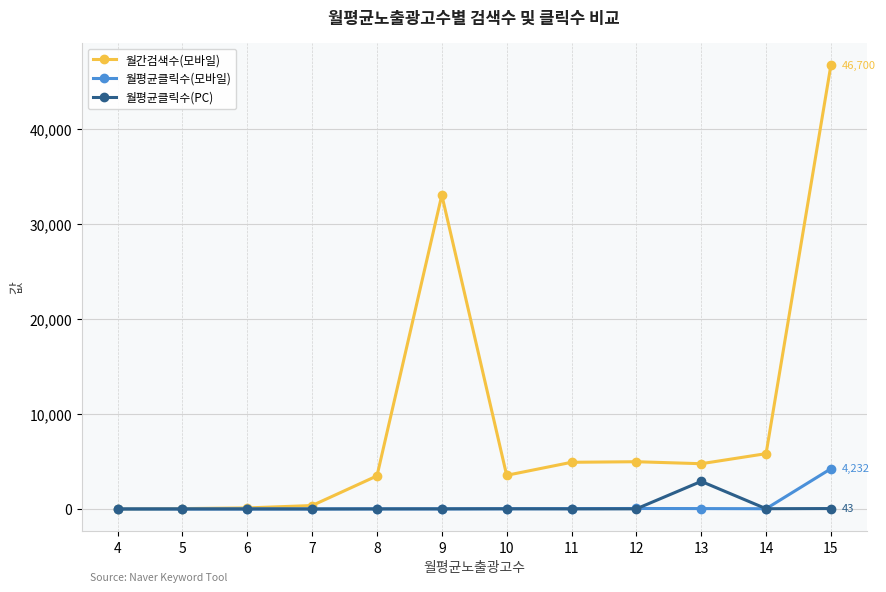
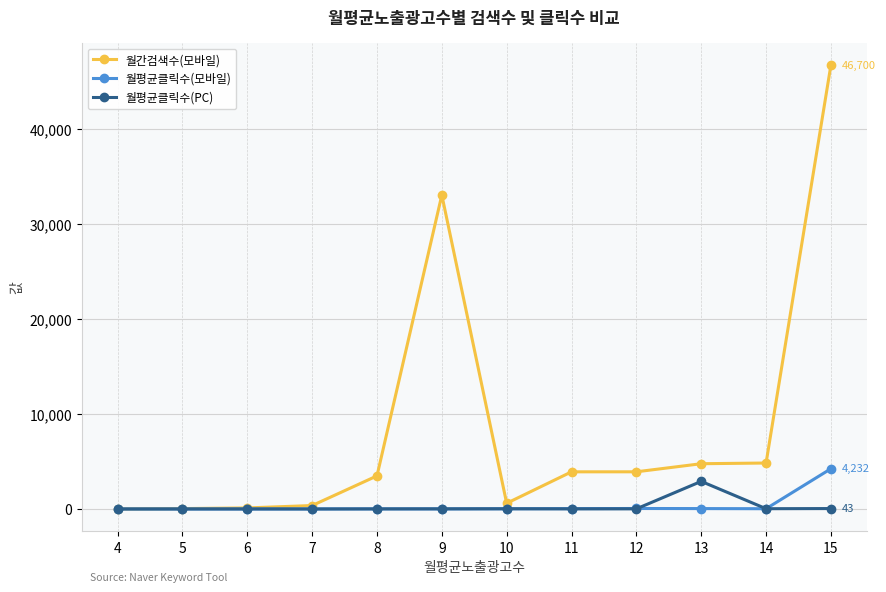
월간검색수(모바일), 10: 4,000 -> 1,000
월간검색수(모바일), 11: 5,000 -> 4,000
월간검색수(모바일), 12: 5,000 -> 4,000
월간검색수(모바일), 14: 6,000 -> 5,000
